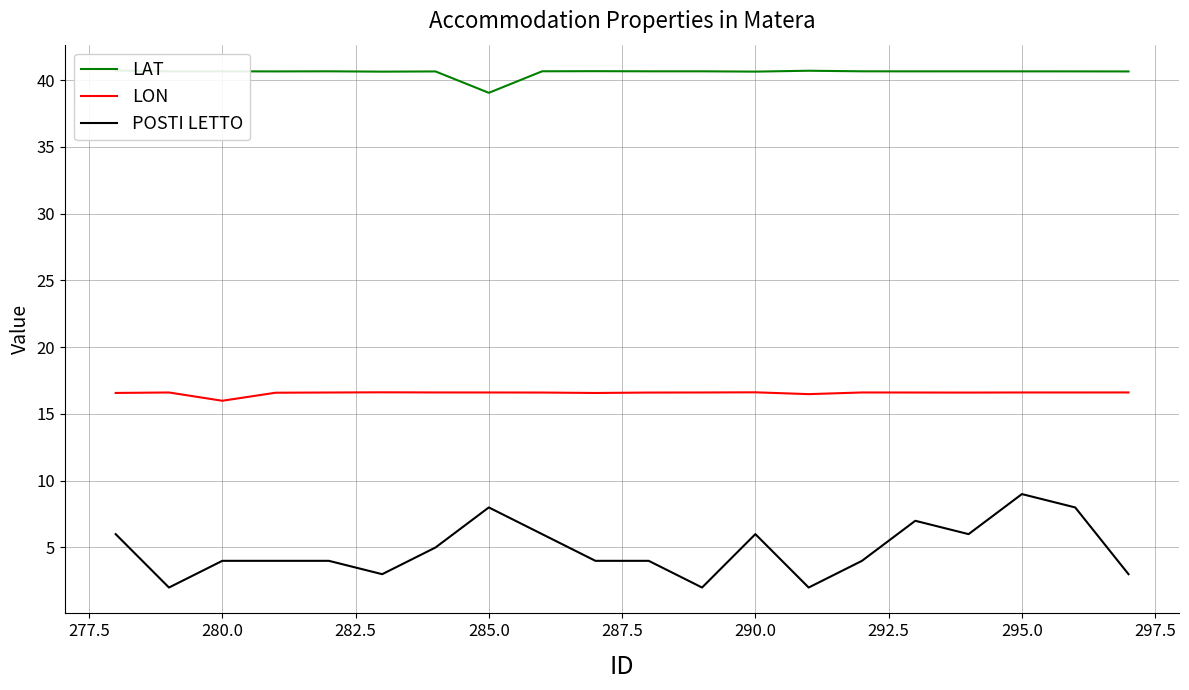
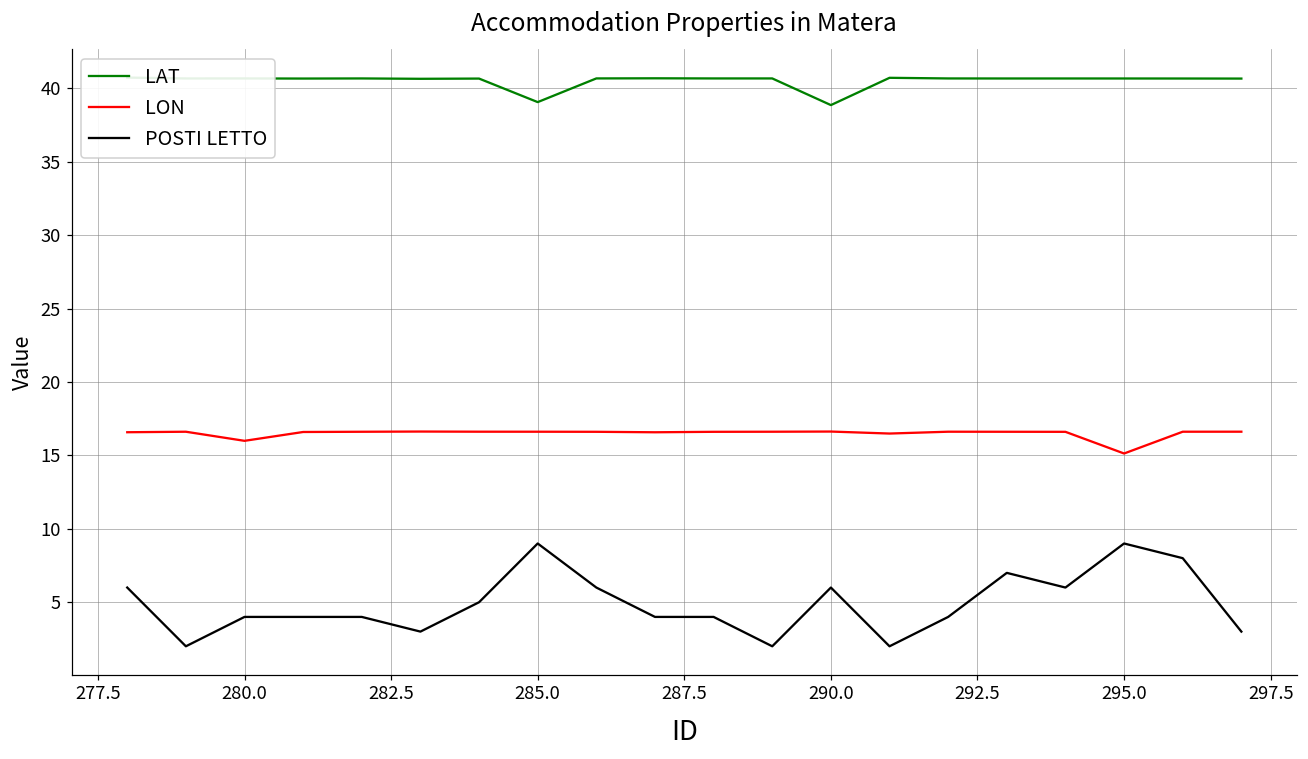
POSTI LETTO, 285.0: 8 -> 9
LAT, 290.0: 40.6 -> 38.9
LON, 295.0: 16.6 -> 15.1
